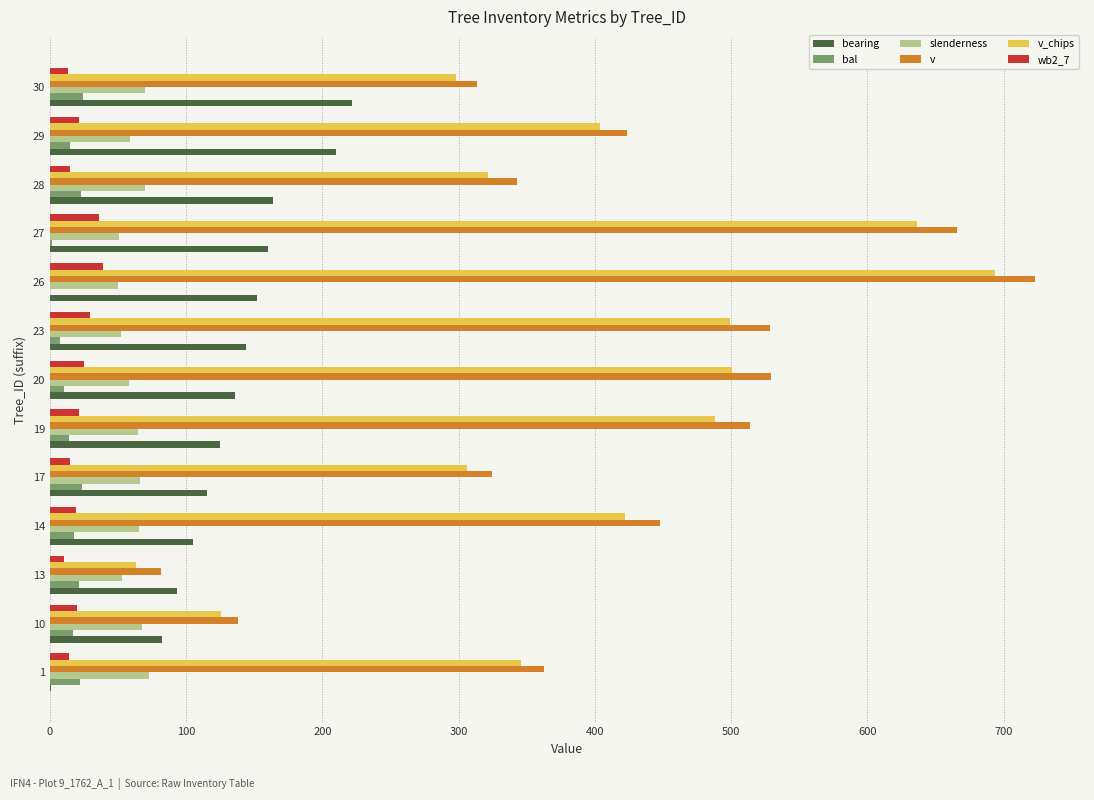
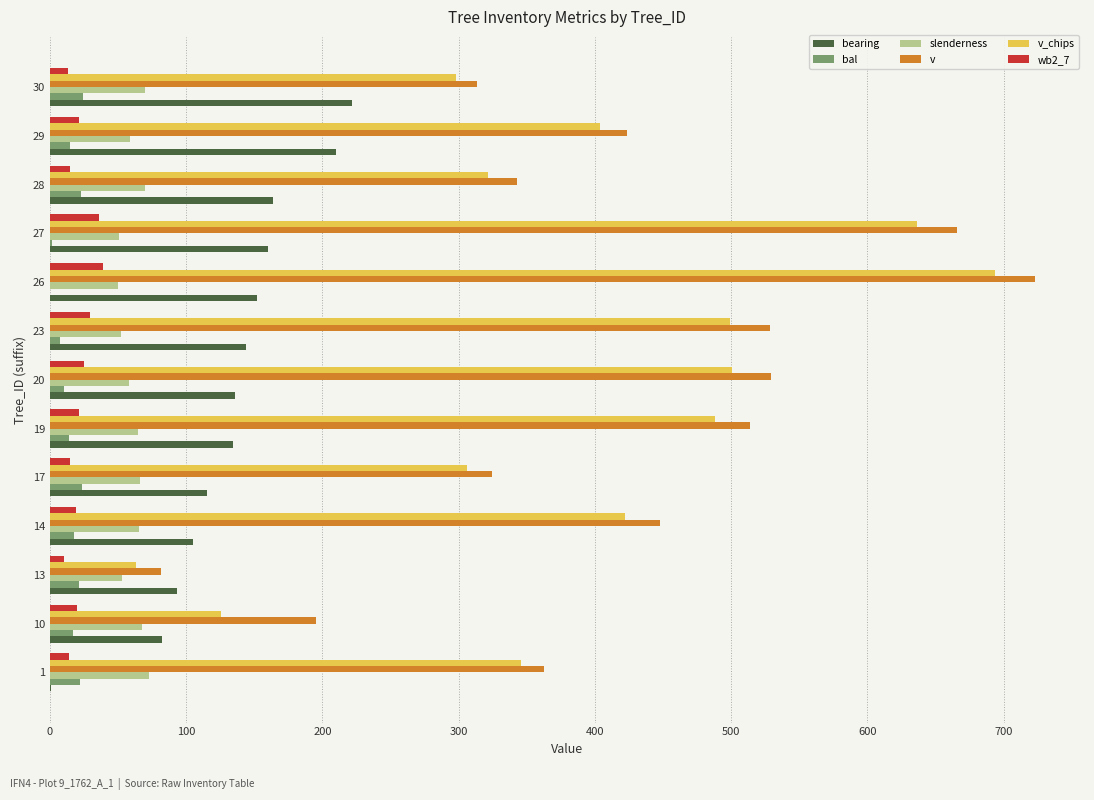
bearing, 19: 125 -> 134
v, 10: 138 -> 195
